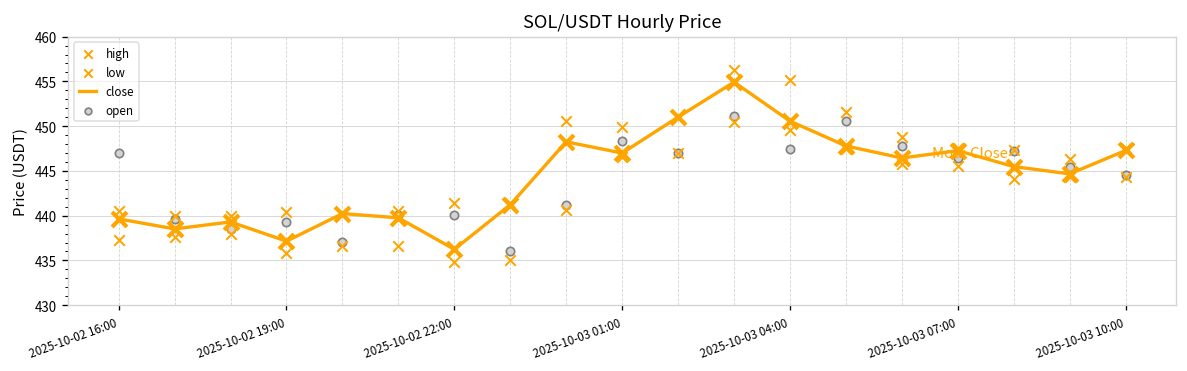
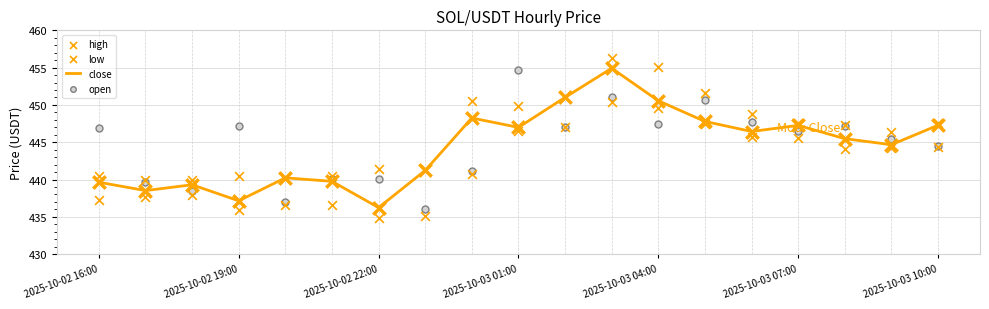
open, 2025-10-02 19:00: 439 -> 447
open, 2025-10-03 01:00: 448 -> 455
